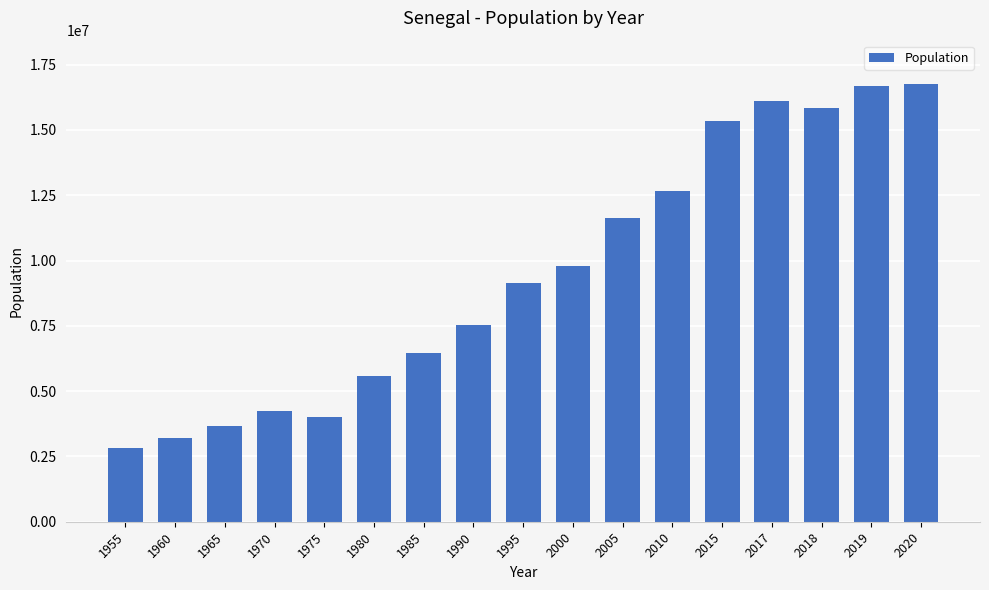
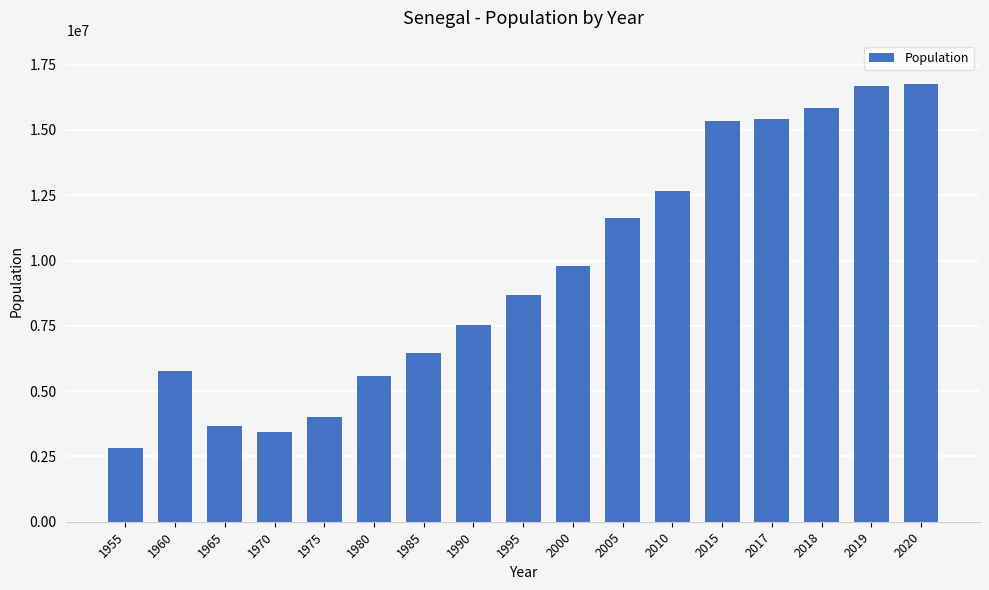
1960: 3200000 -> 5800000
1970: 4300000 -> 3400000
1995: 9100000 -> 8700000
2017: 16100000 -> 15400000
